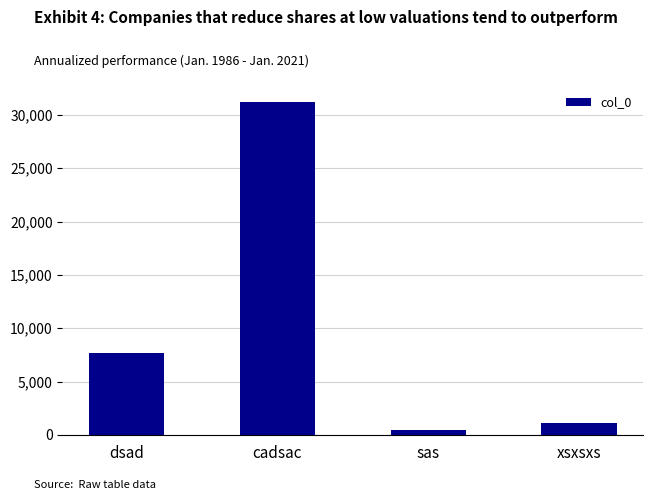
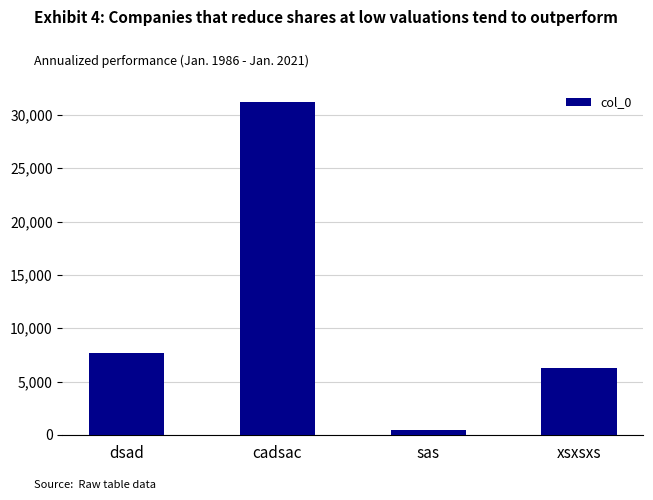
xsxsxs: 1,100 -> 6,300
